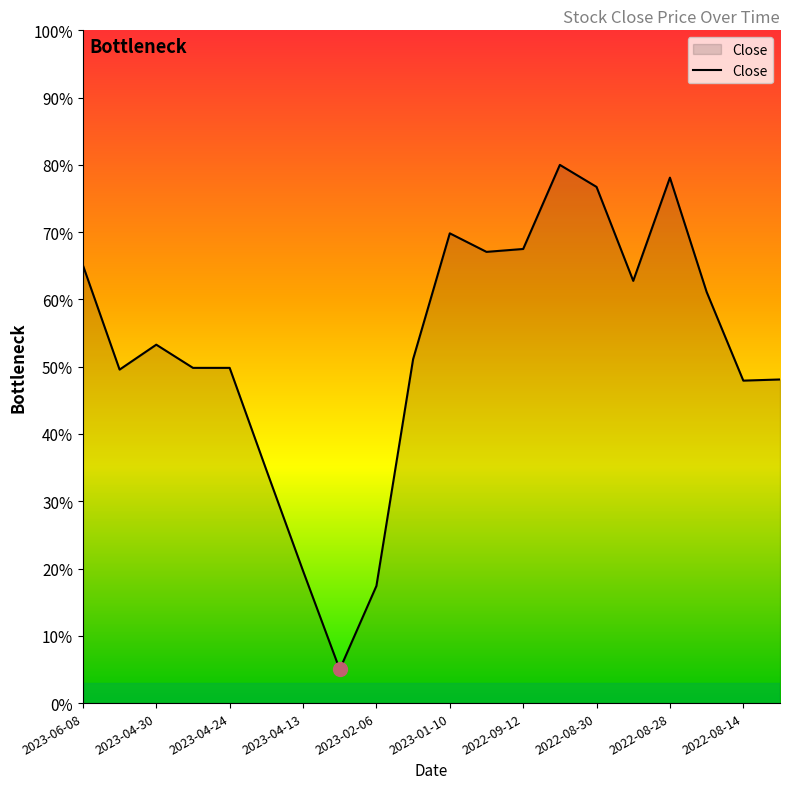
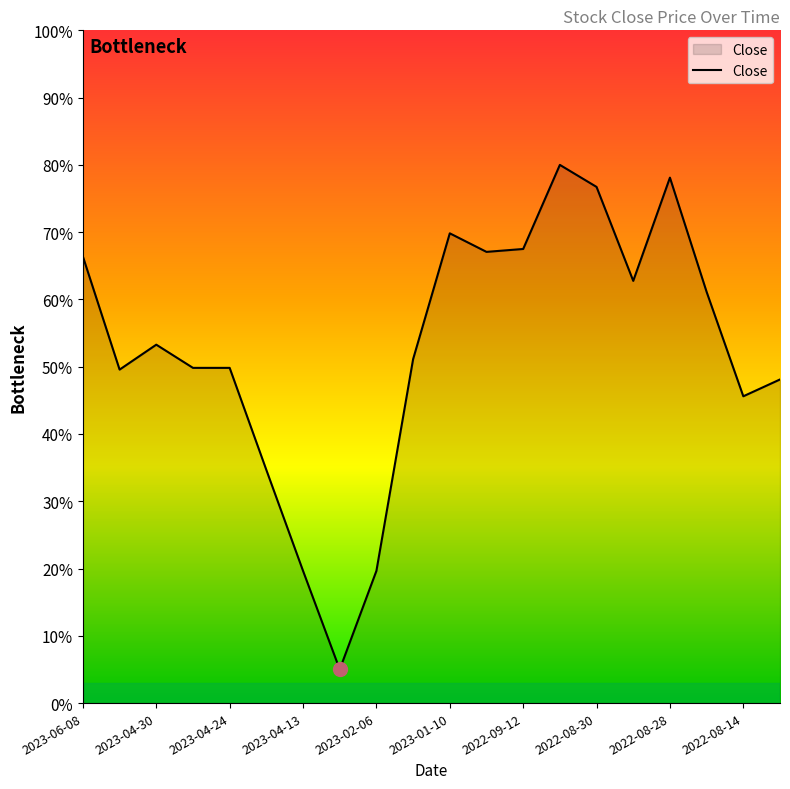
Close, 2023-06-08: 65% -> 66%
Close, 2023-02-06: 17% -> 20%
Close, 2022-08-14: 48% -> 46%
